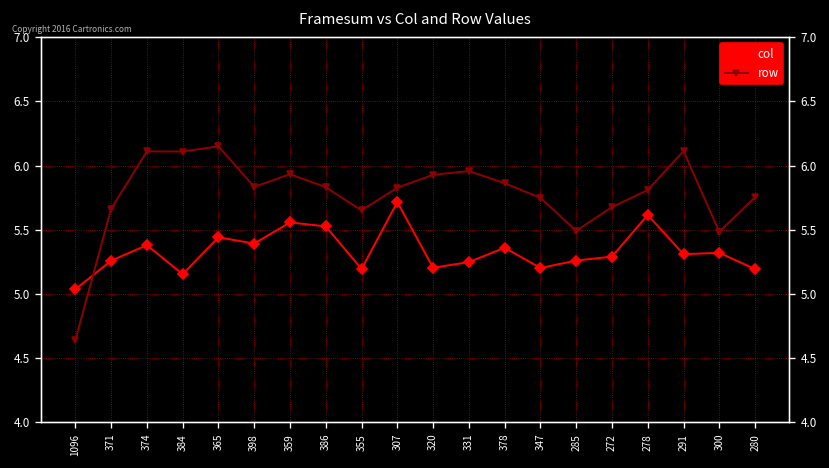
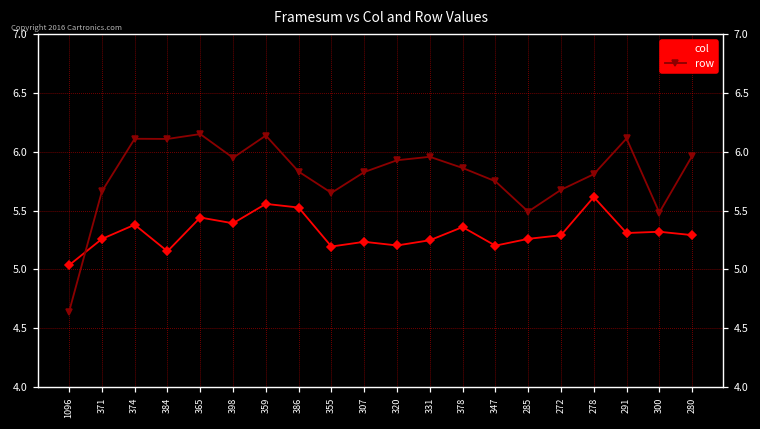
row, 398: 5.83 -> 5.95
row, 359: 5.93 -> 6.14
col, 307: 5.72 -> 5.23
col, 280: 5.19 -> 5.29
row, 280: 5.75 -> 5.96
